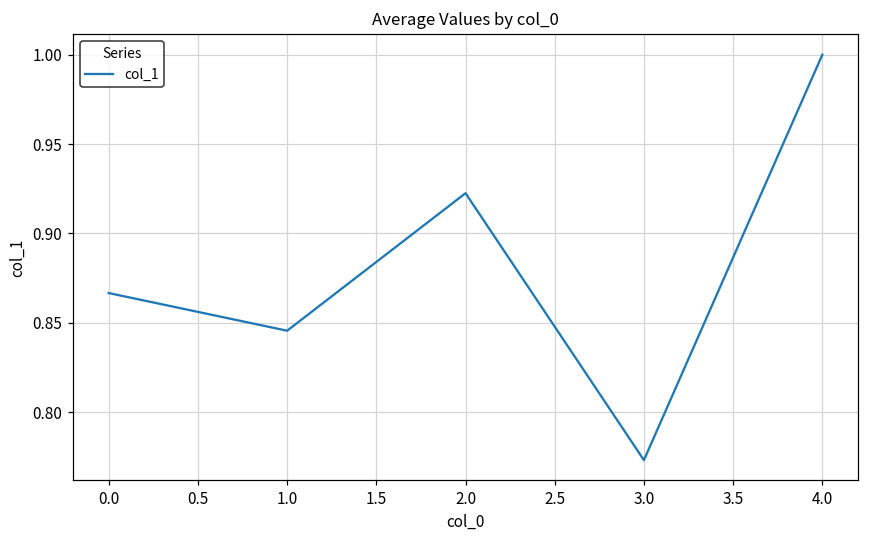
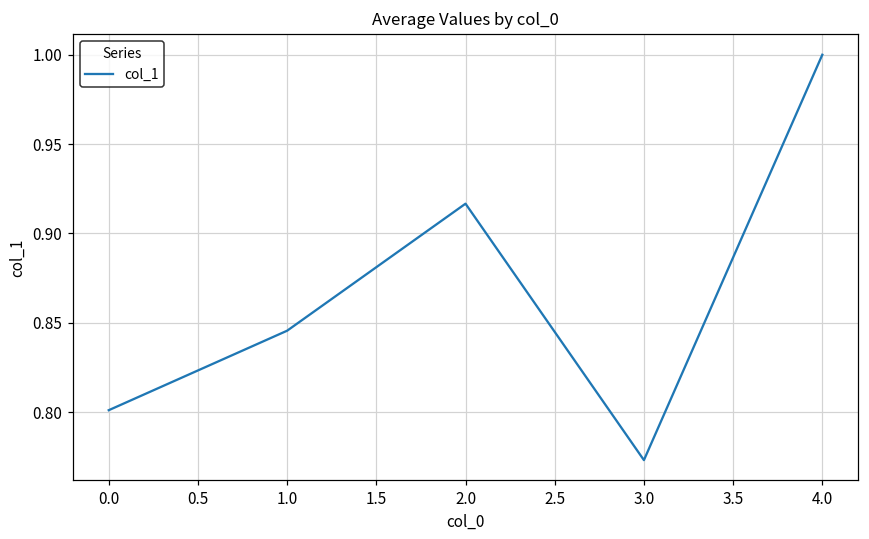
0.0: 0.867 -> 0.801
2.0: 0.923 -> 0.917
